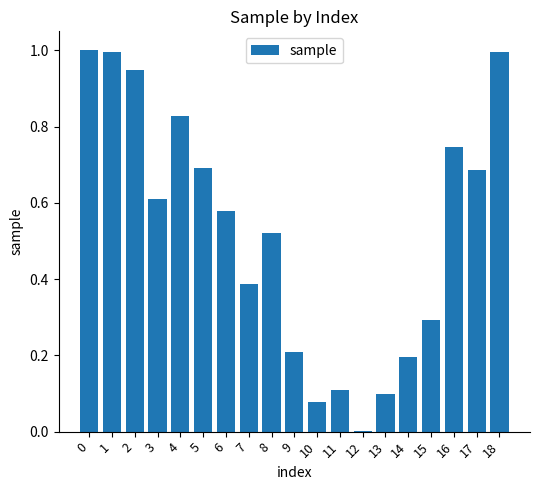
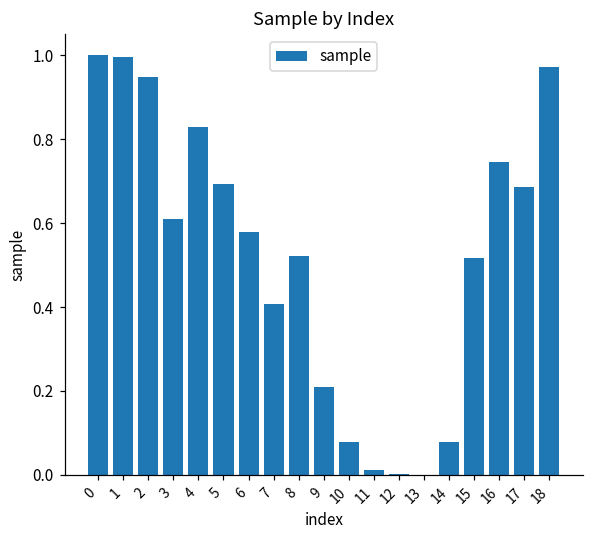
7: 0.39 -> 0.41
11: 0.11 -> 0.01
13: 0.1 -> 0.0
14: 0.20 -> 0.08
15: 0.29 -> 0.52
18: 1.00 -> 0.97
